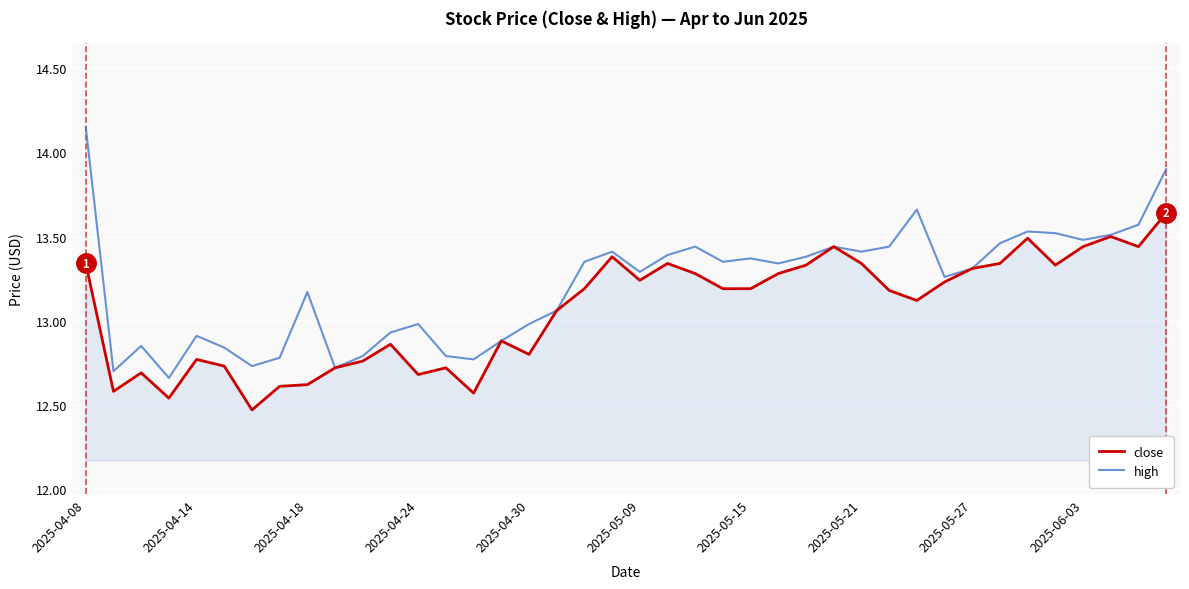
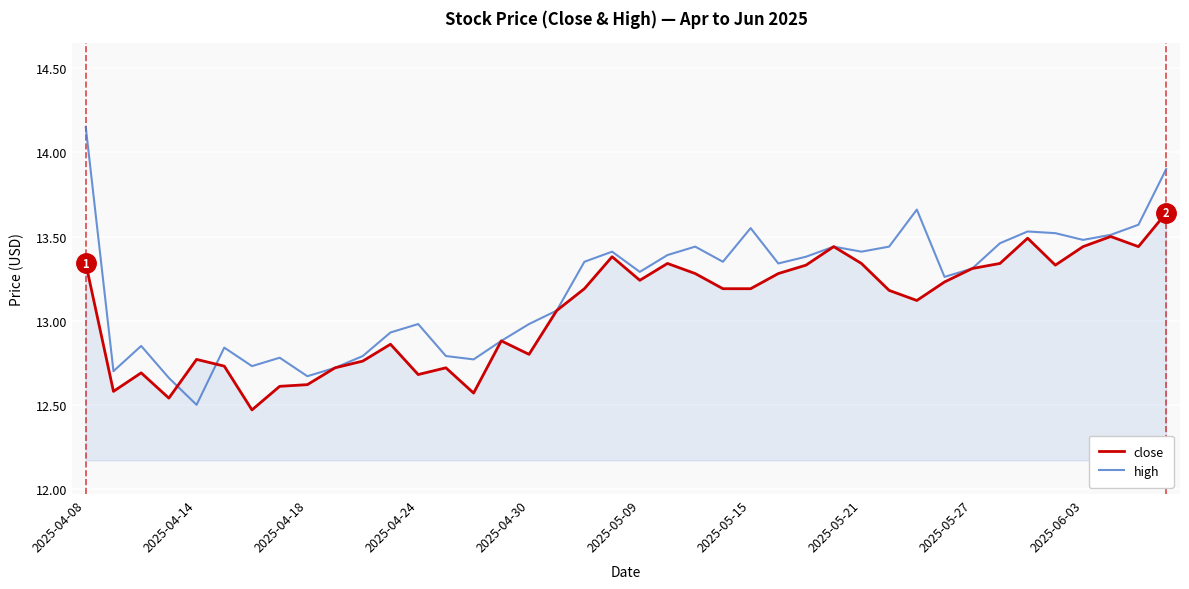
high, 2025-04-14: 12.91 -> 12.50
high, 2025-04-18: 13.17 -> 12.67
high, 2025-05-15: 13.37 -> 13.55
